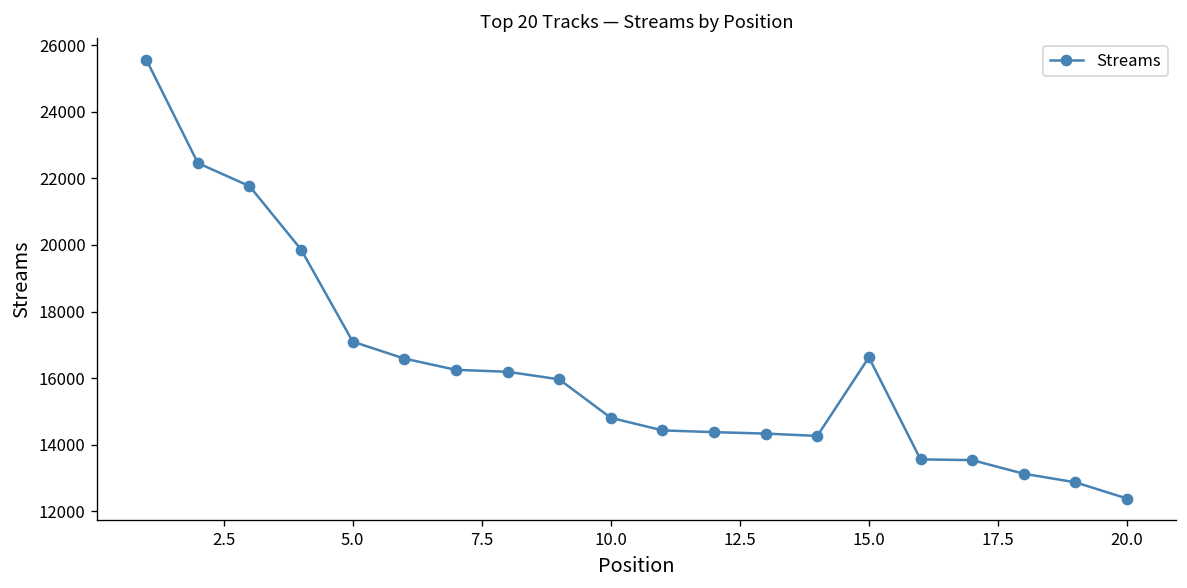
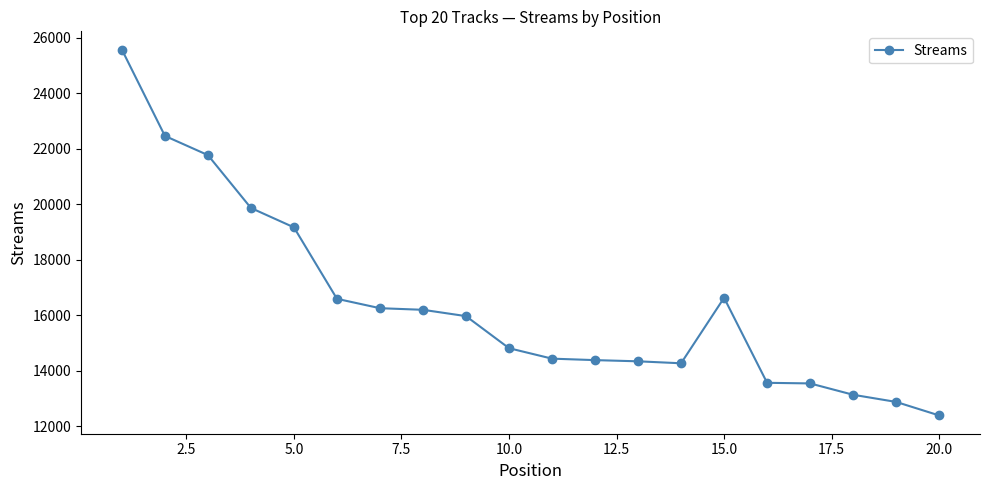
5.0: 17100 -> 19200
